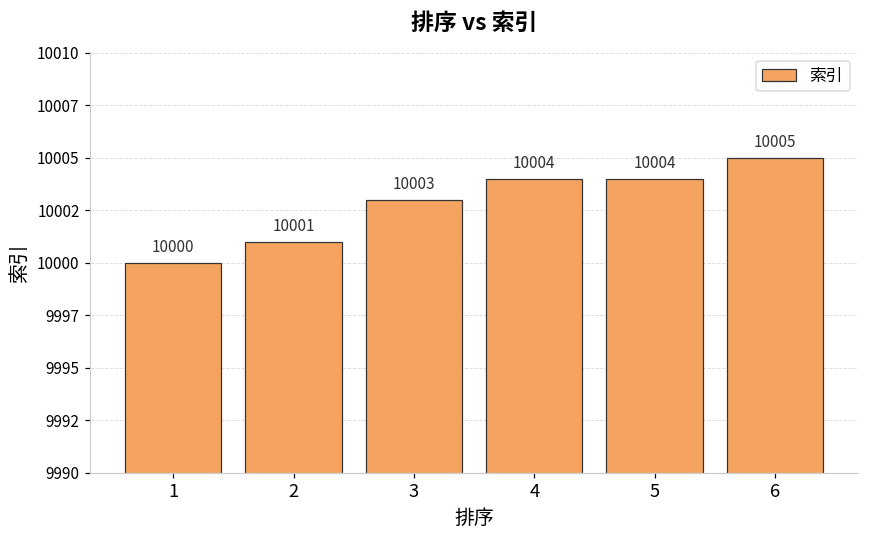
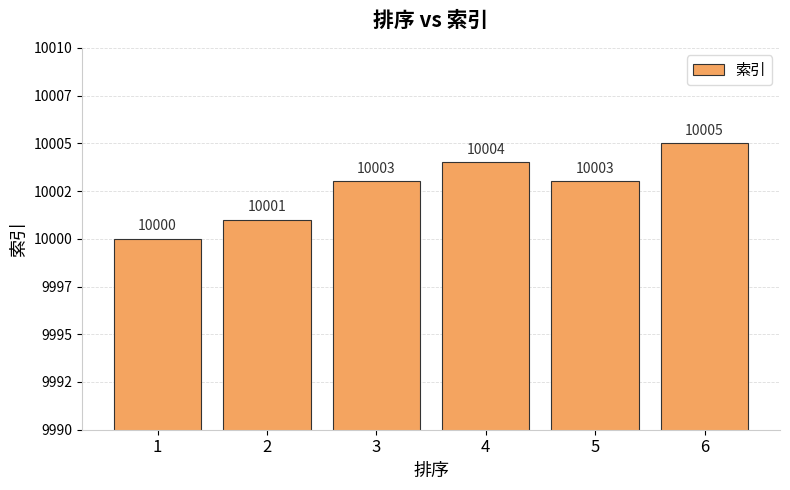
5: 10004 -> 10003
